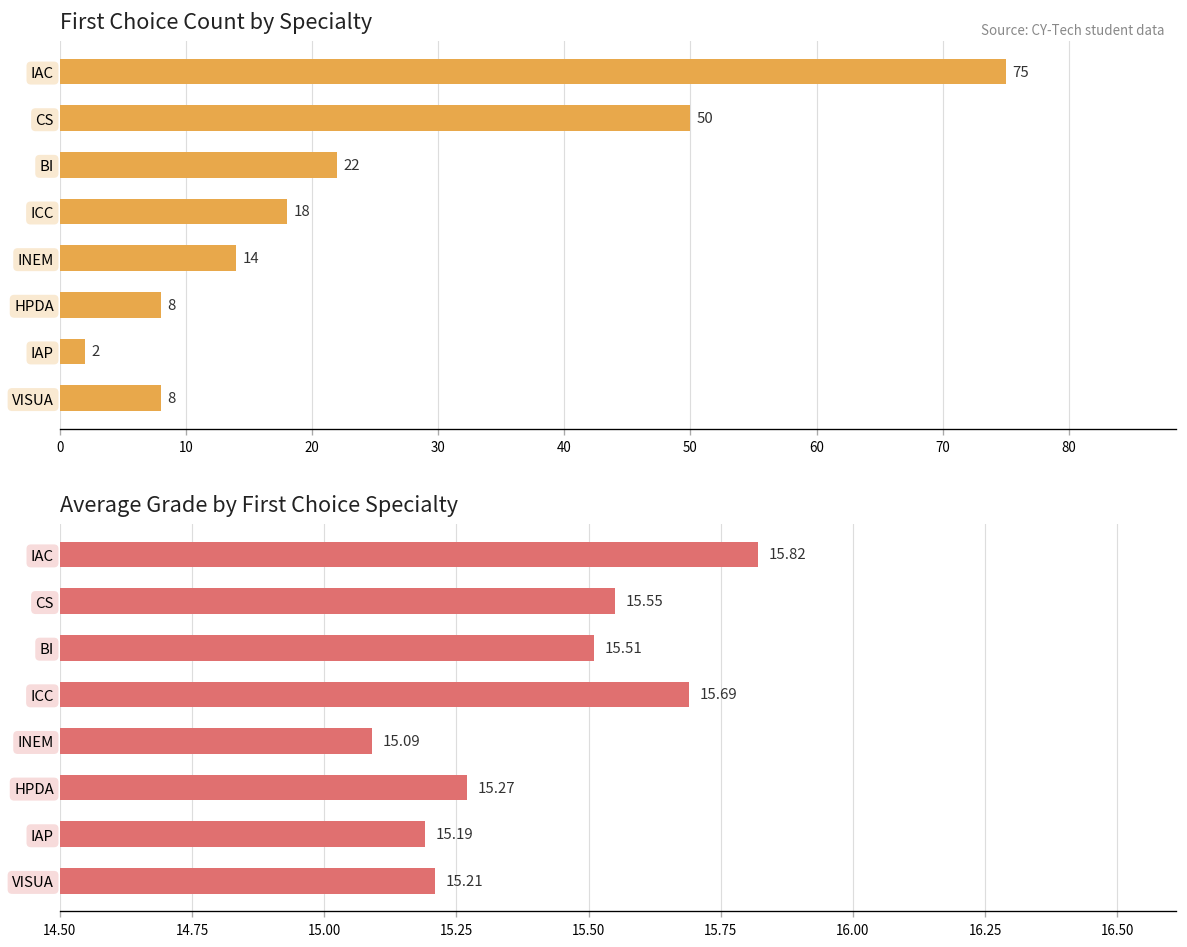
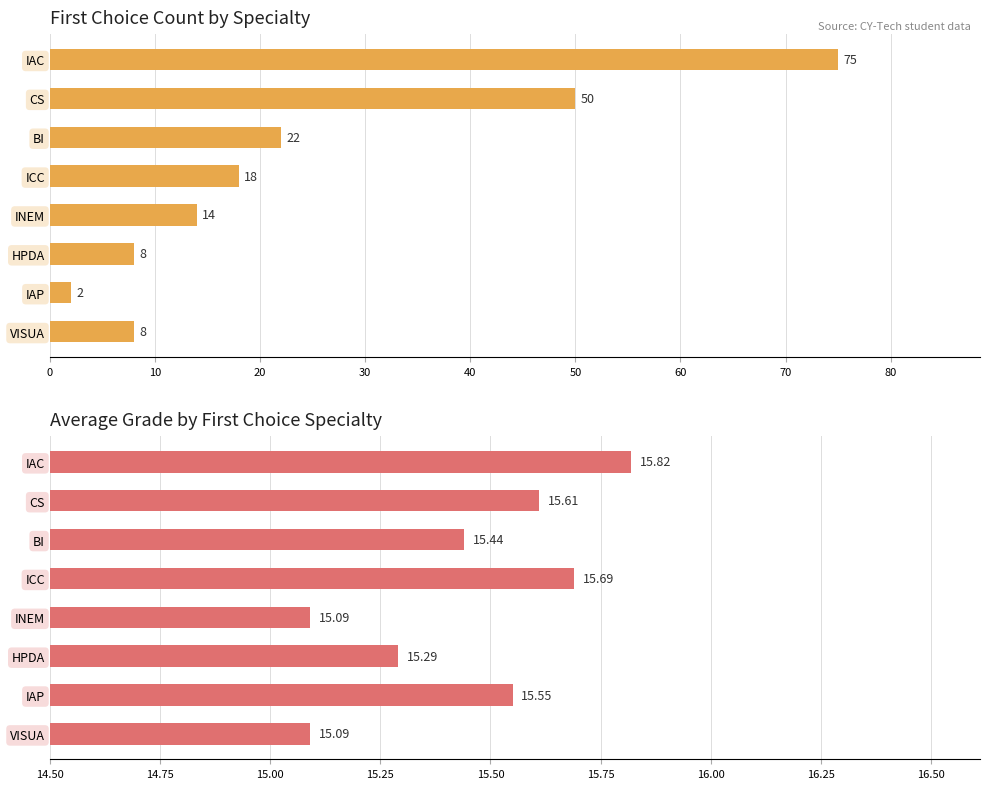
Average Grade by First Choice Specialty, CS: 15.55 -> 15.61
Average Grade by First Choice Specialty, BI: 15.51 -> 15.44
Average Grade by First Choice Specialty, HPDA: 15.27 -> 15.29
Average Grade by First Choice Specialty, IAP: 15.19 -> 15.55
Average Grade by First Choice Specialty, VISUA: 15.21 -> 15.09
